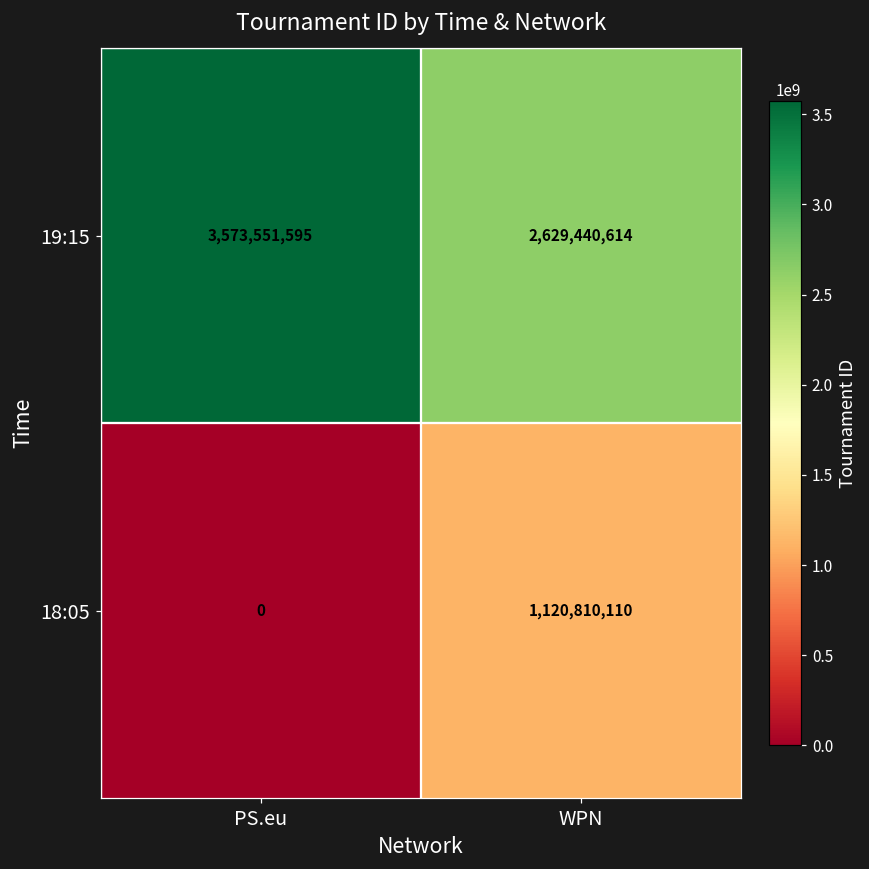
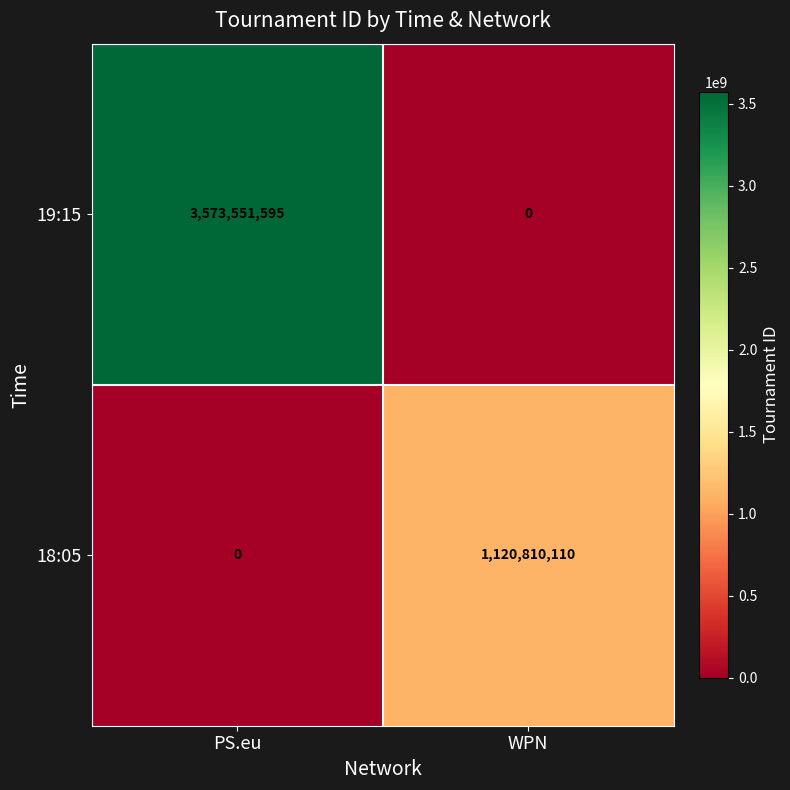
19:15, WPN: 2,629,440,614 -> 0
